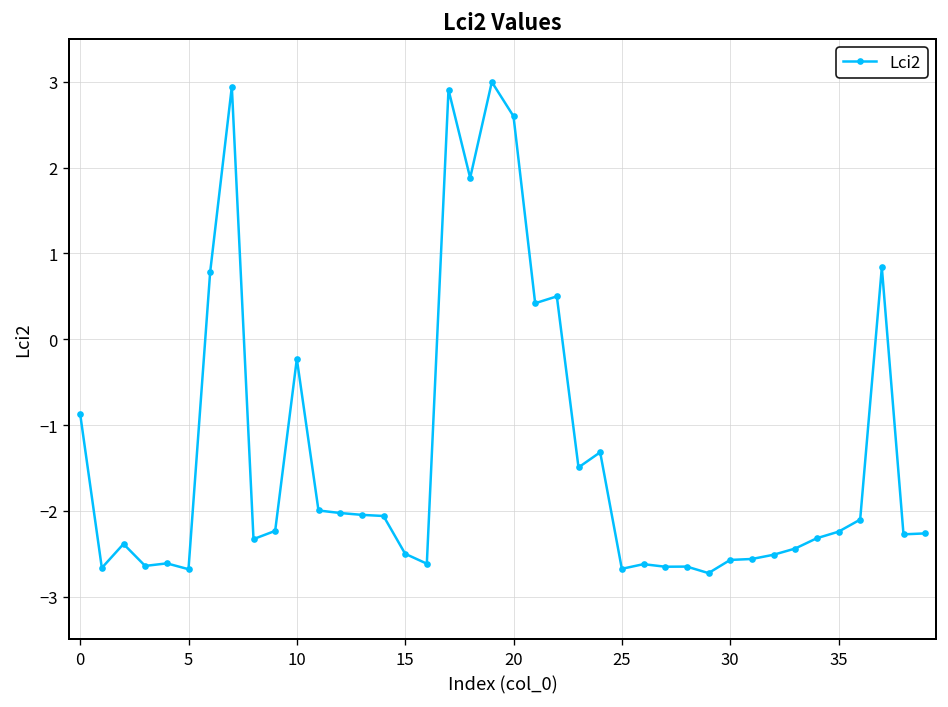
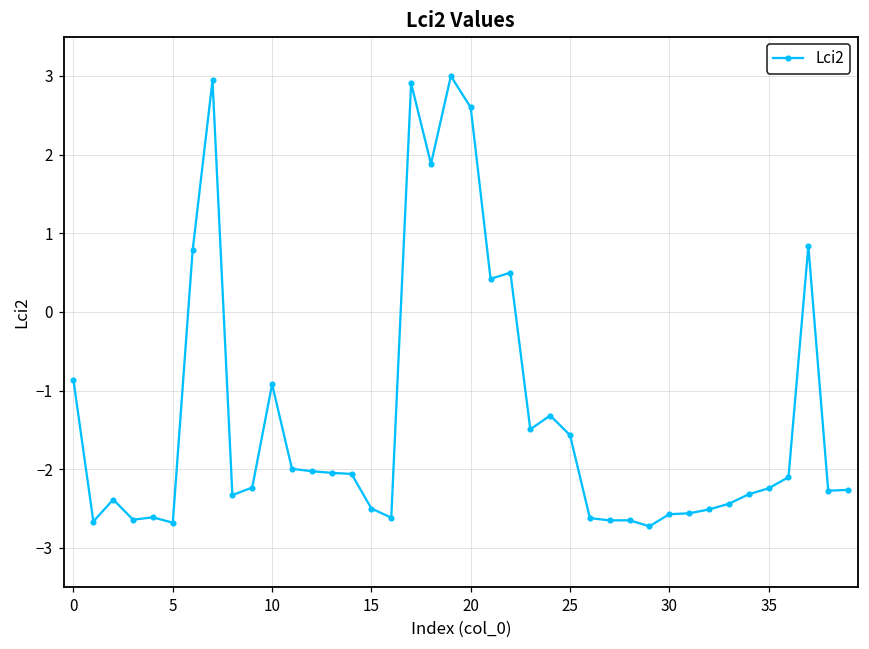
10: -0.2 -> -0.9
25: -2.7 -> -1.6
